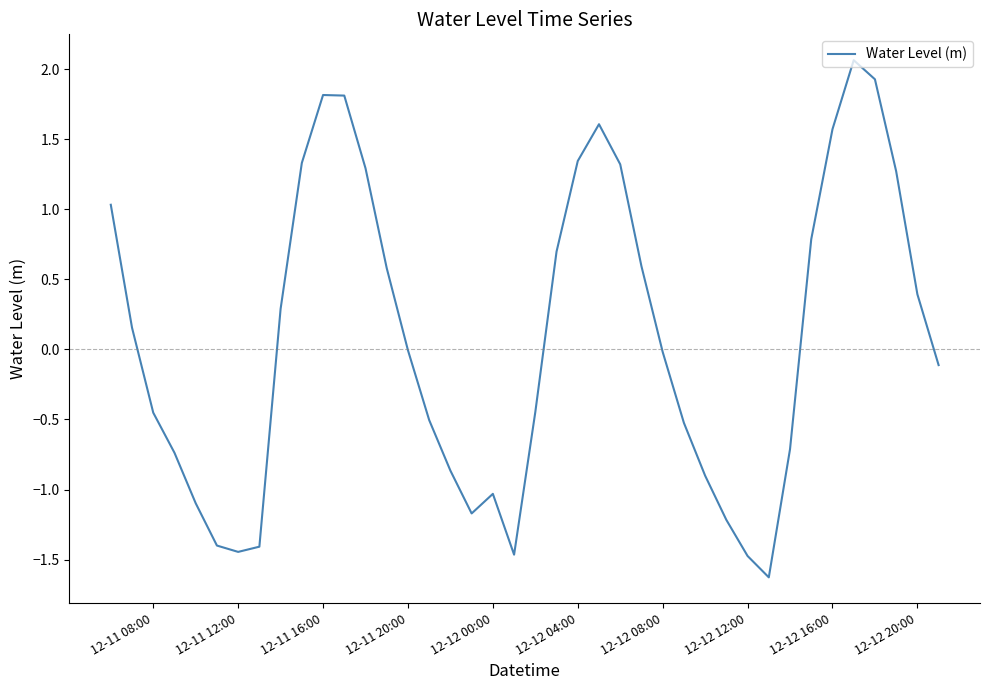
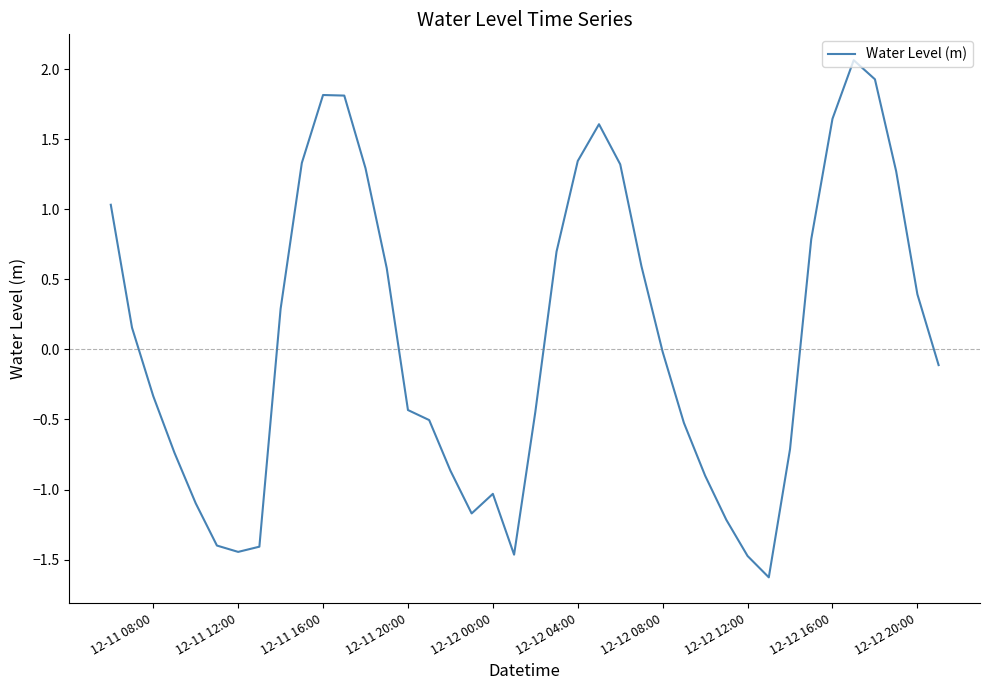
12-11 08:00: -0.45 -> -0.33
12-11 20:00: -0.01 -> -0.43
12-12 16:00: 1.57 -> 1.65
